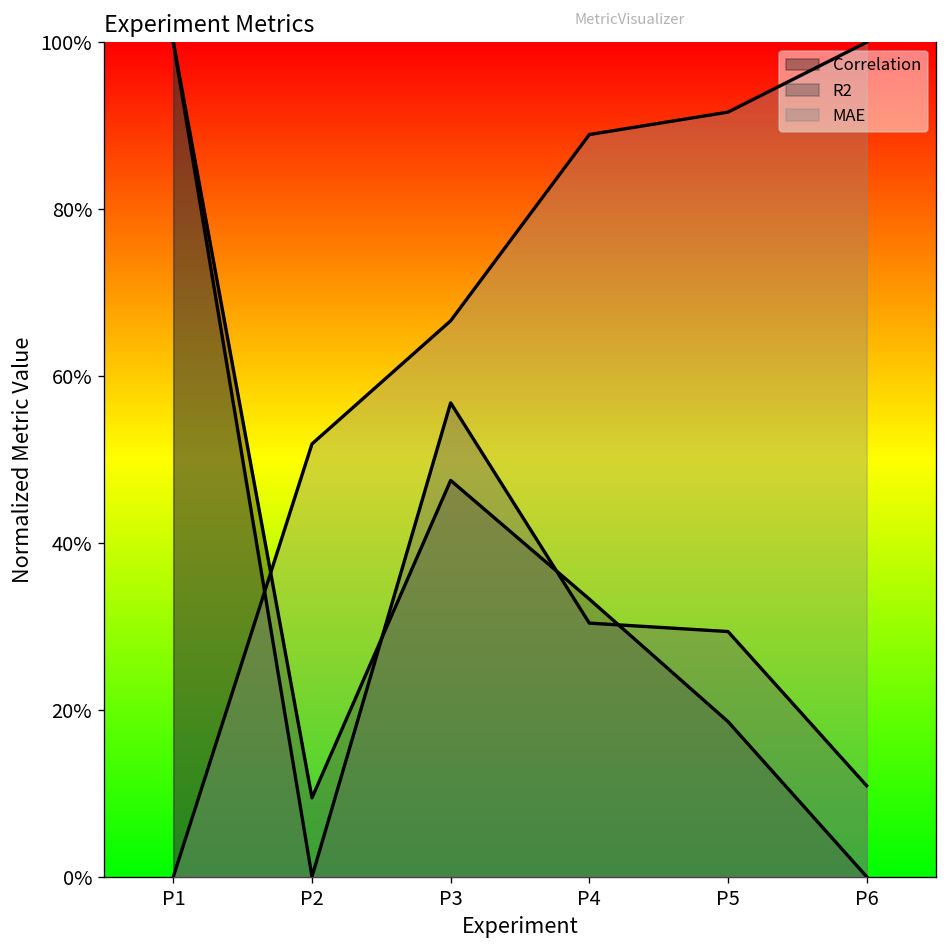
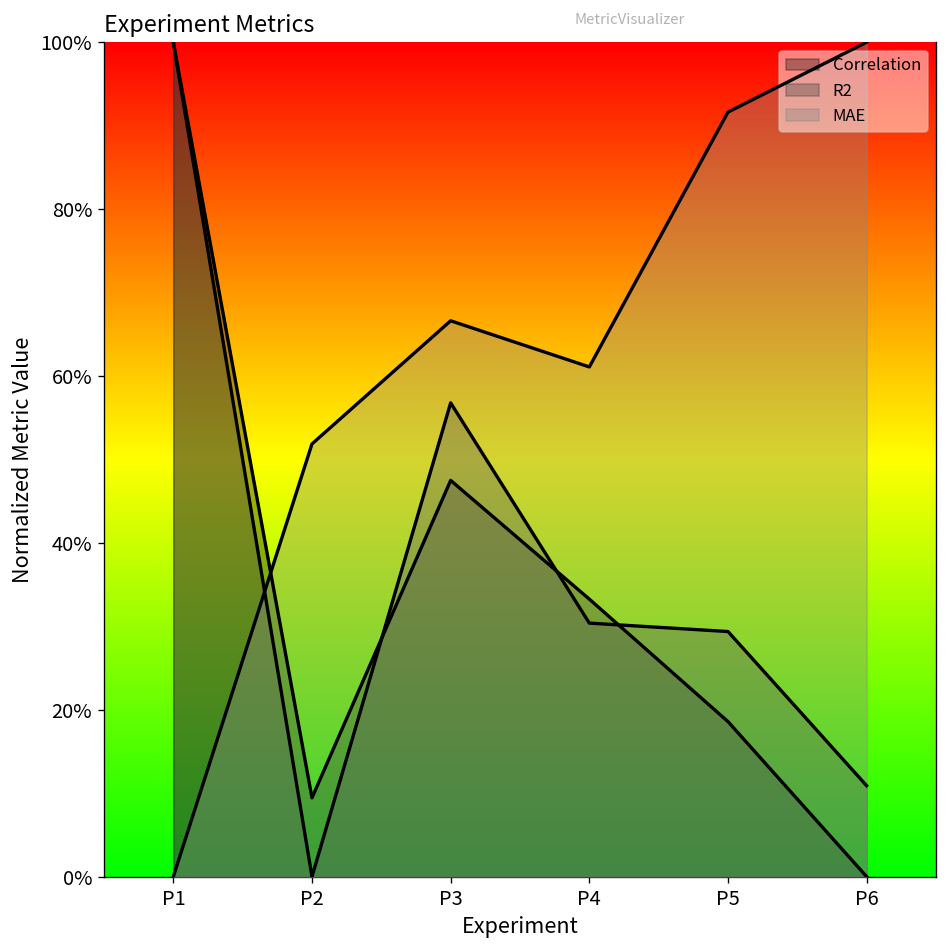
MAE, P4: 89% -> 61%
